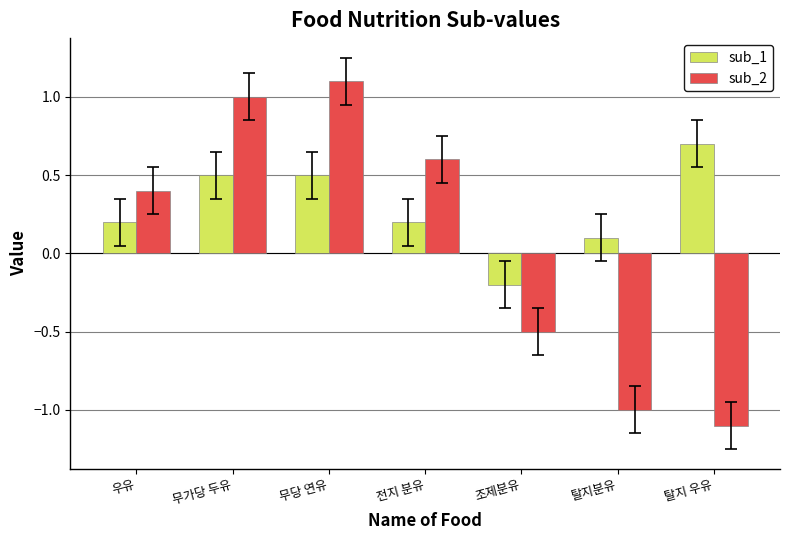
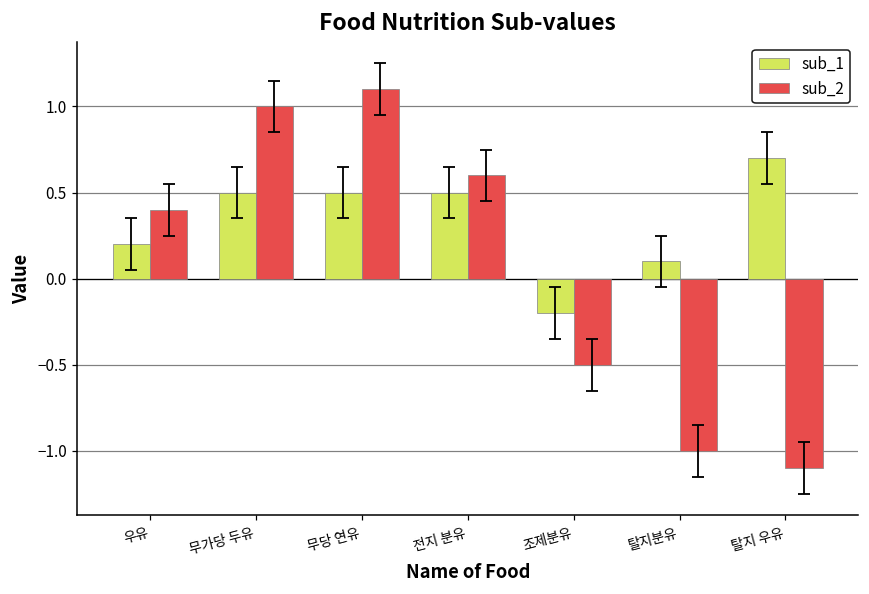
sub_1, 전지 분유: 0.2 -> 0.5
